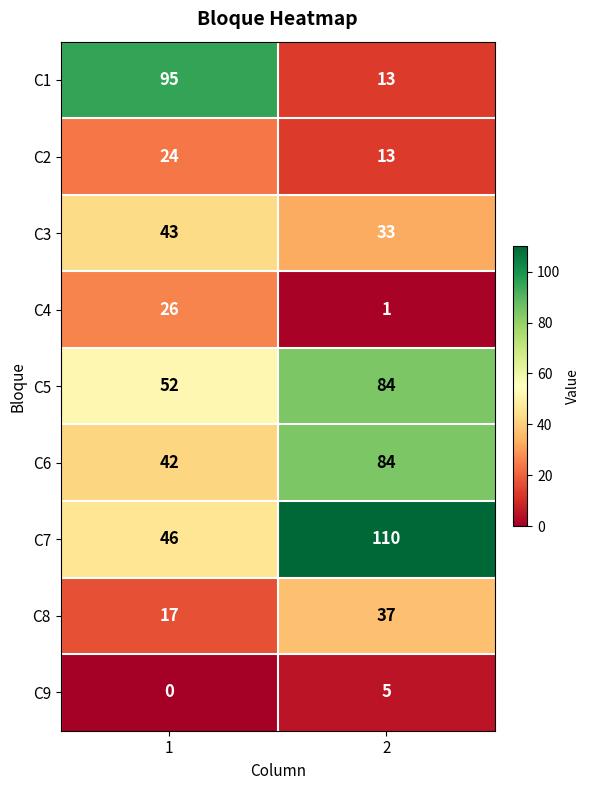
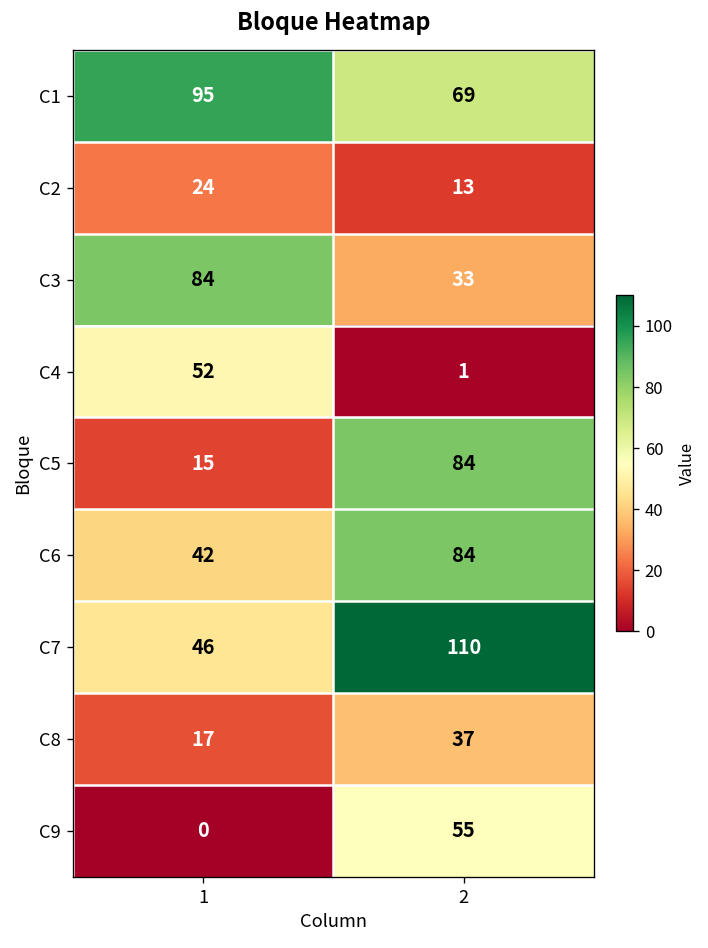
C1, 2: 13 -> 69
C3, 1: 43 -> 84
C4, 1: 26 -> 52
C5, 1: 52 -> 15
C9, 2: 5 -> 55
